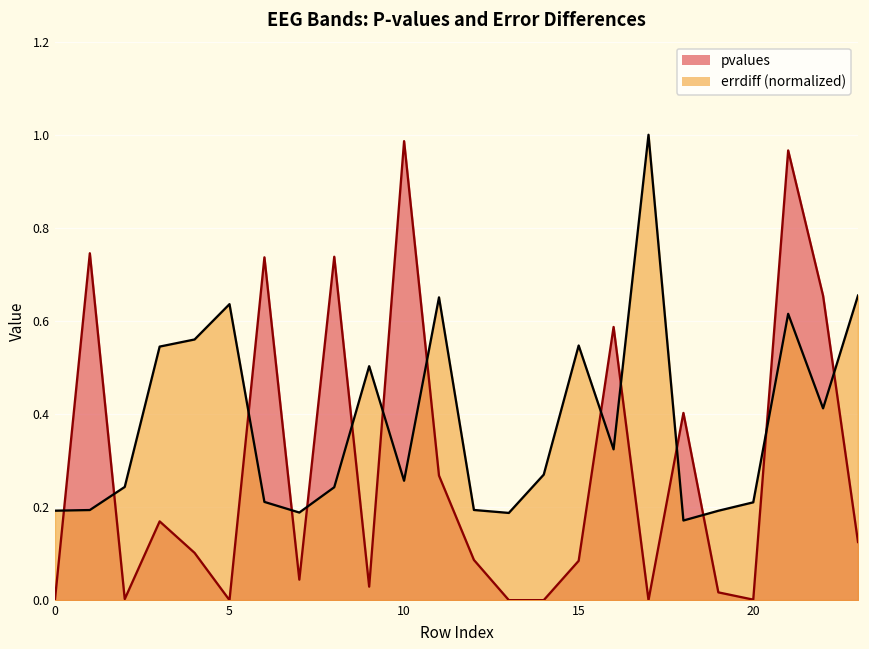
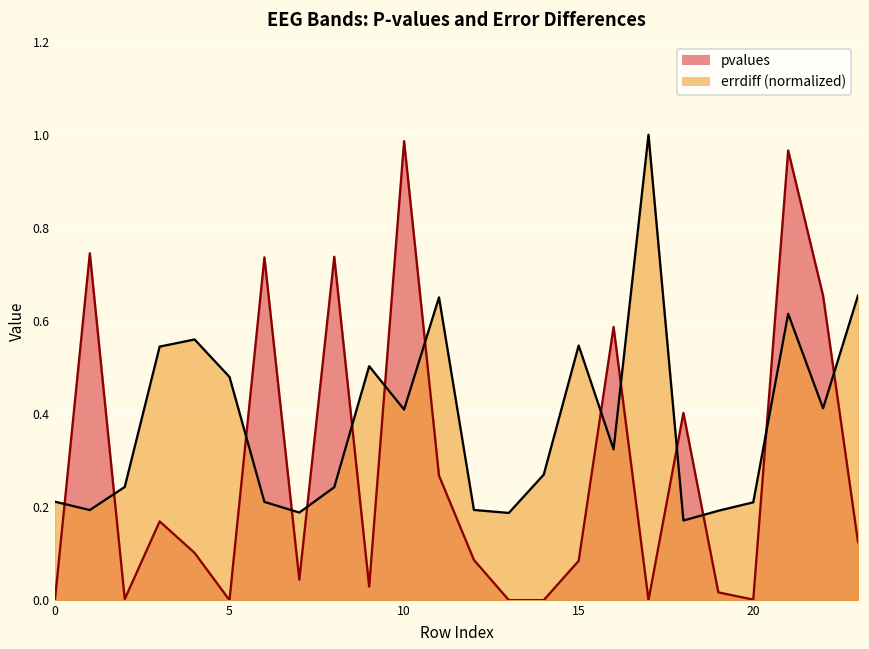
errdiff (normalized), 0: 0.19 -> 0.21
errdiff (normalized), 5: 0.64 -> 0.48
errdiff (normalized), 10: 0.26 -> 0.41
